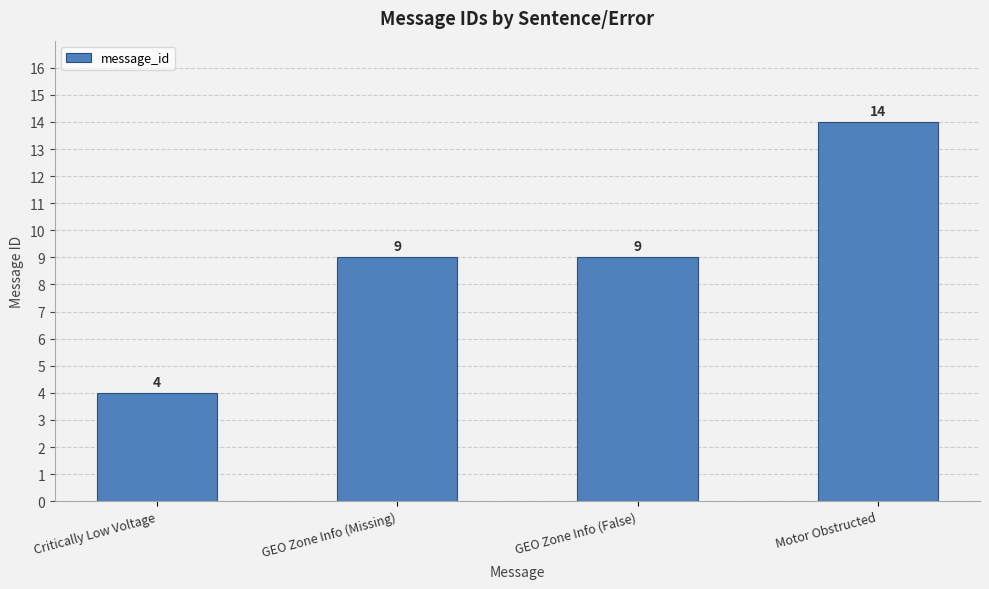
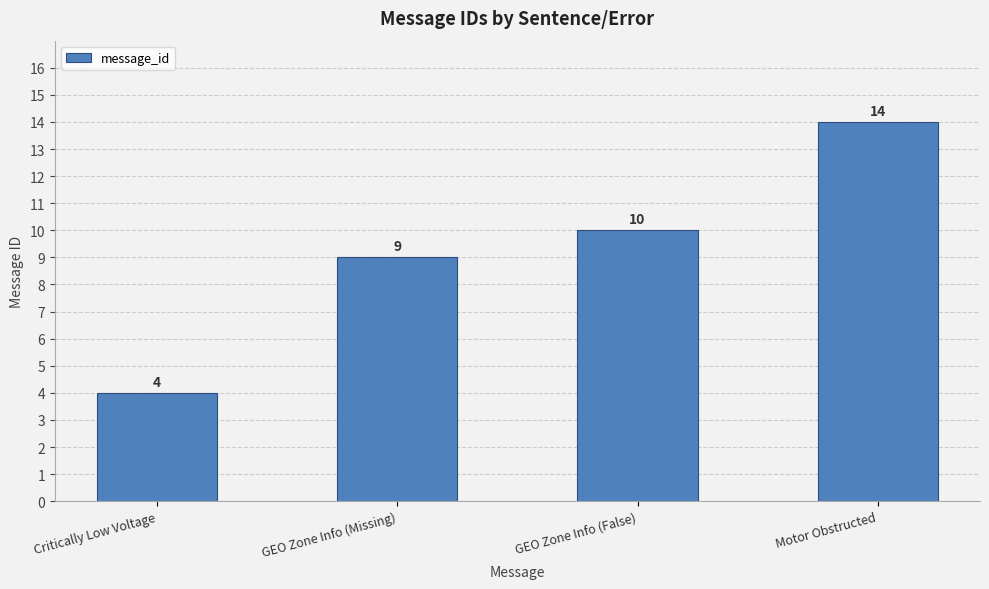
GEO Zone Info (False): 9 -> 10
